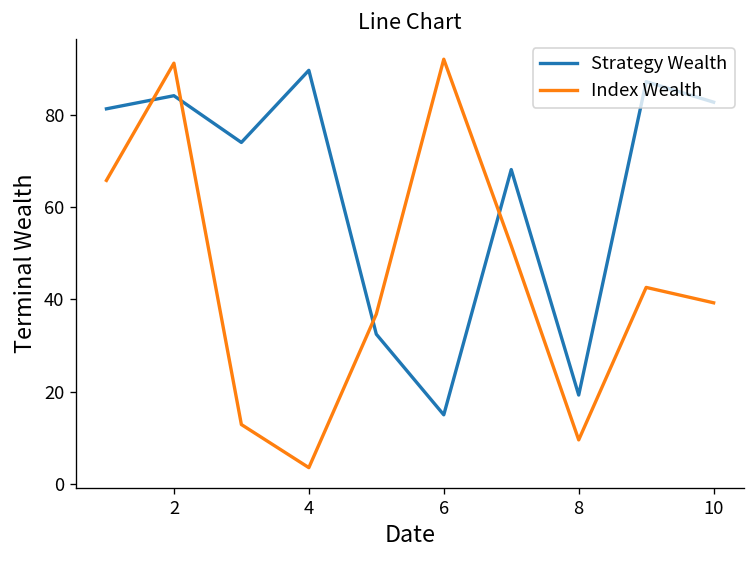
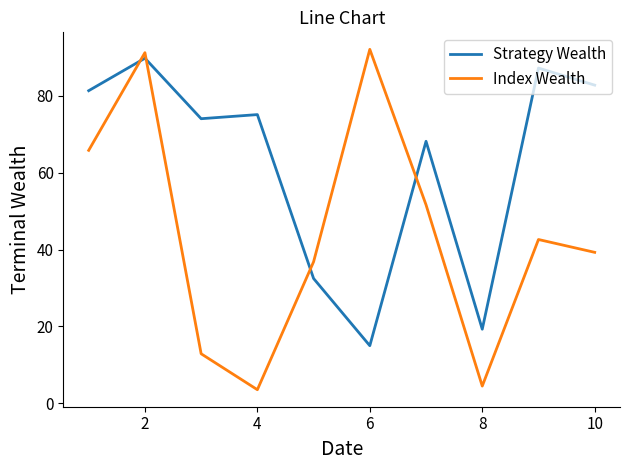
Strategy Wealth, 2: 84 -> 90
Strategy Wealth, 4: 90 -> 75
Index Wealth, 8: 10 -> 4
